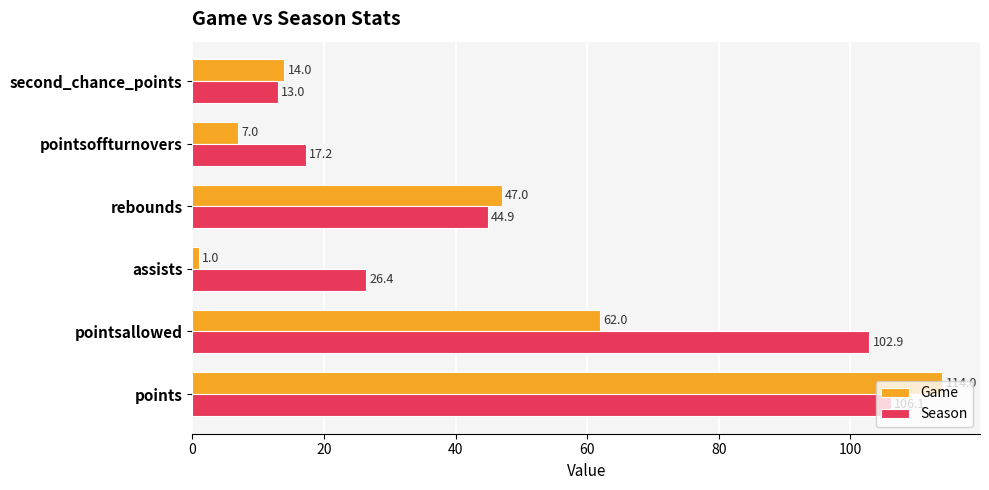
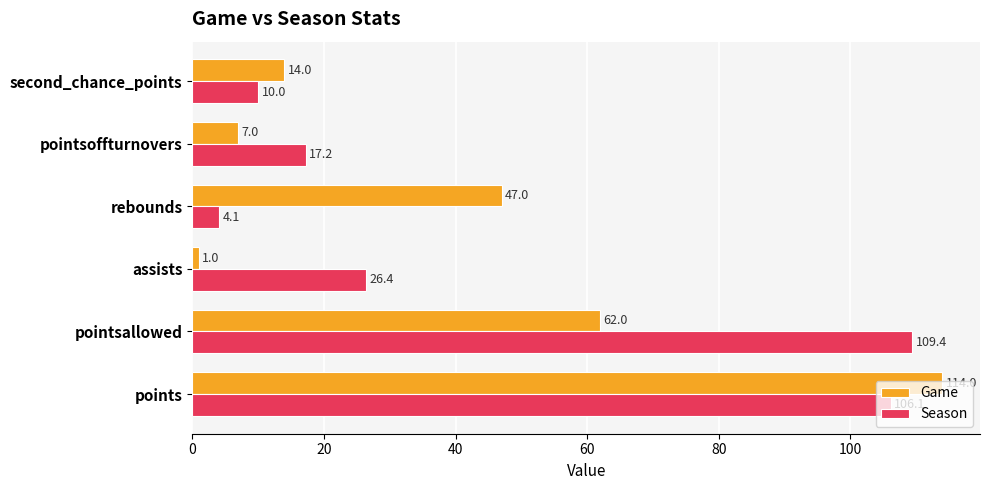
Season, second_chance_points: 13.0 -> 10.0
Season, rebounds: 44.9 -> 4.1
Season, pointsallowed: 102.9 -> 109.4
